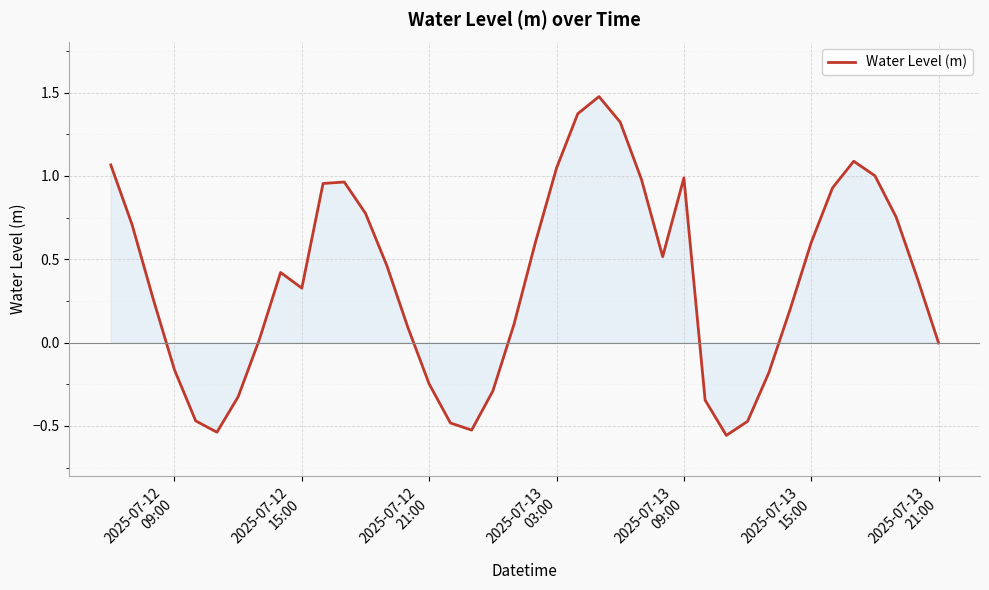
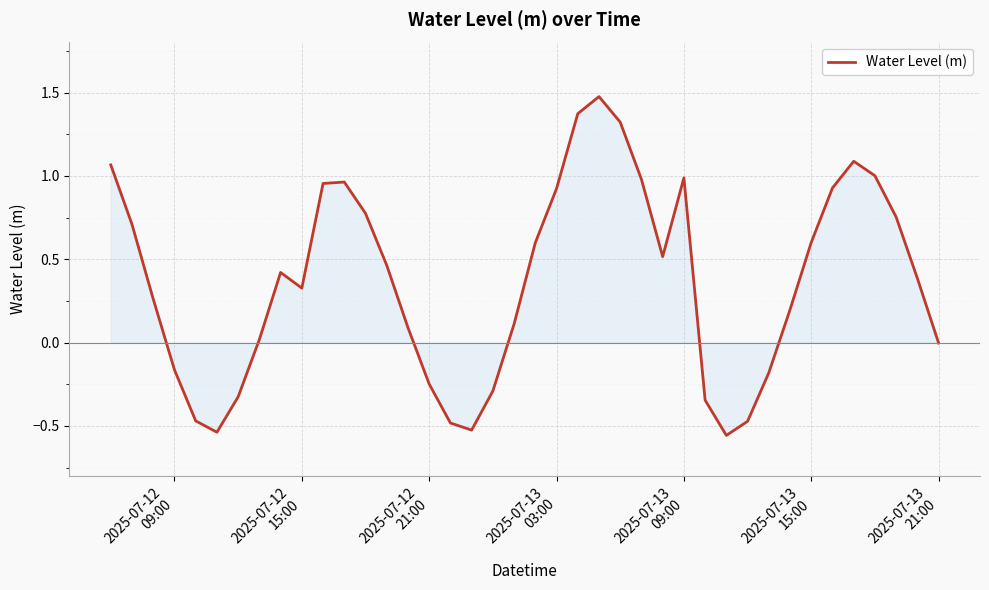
Water Level (m), 2025-07-13 03:00: 1.05 -> 0.92
